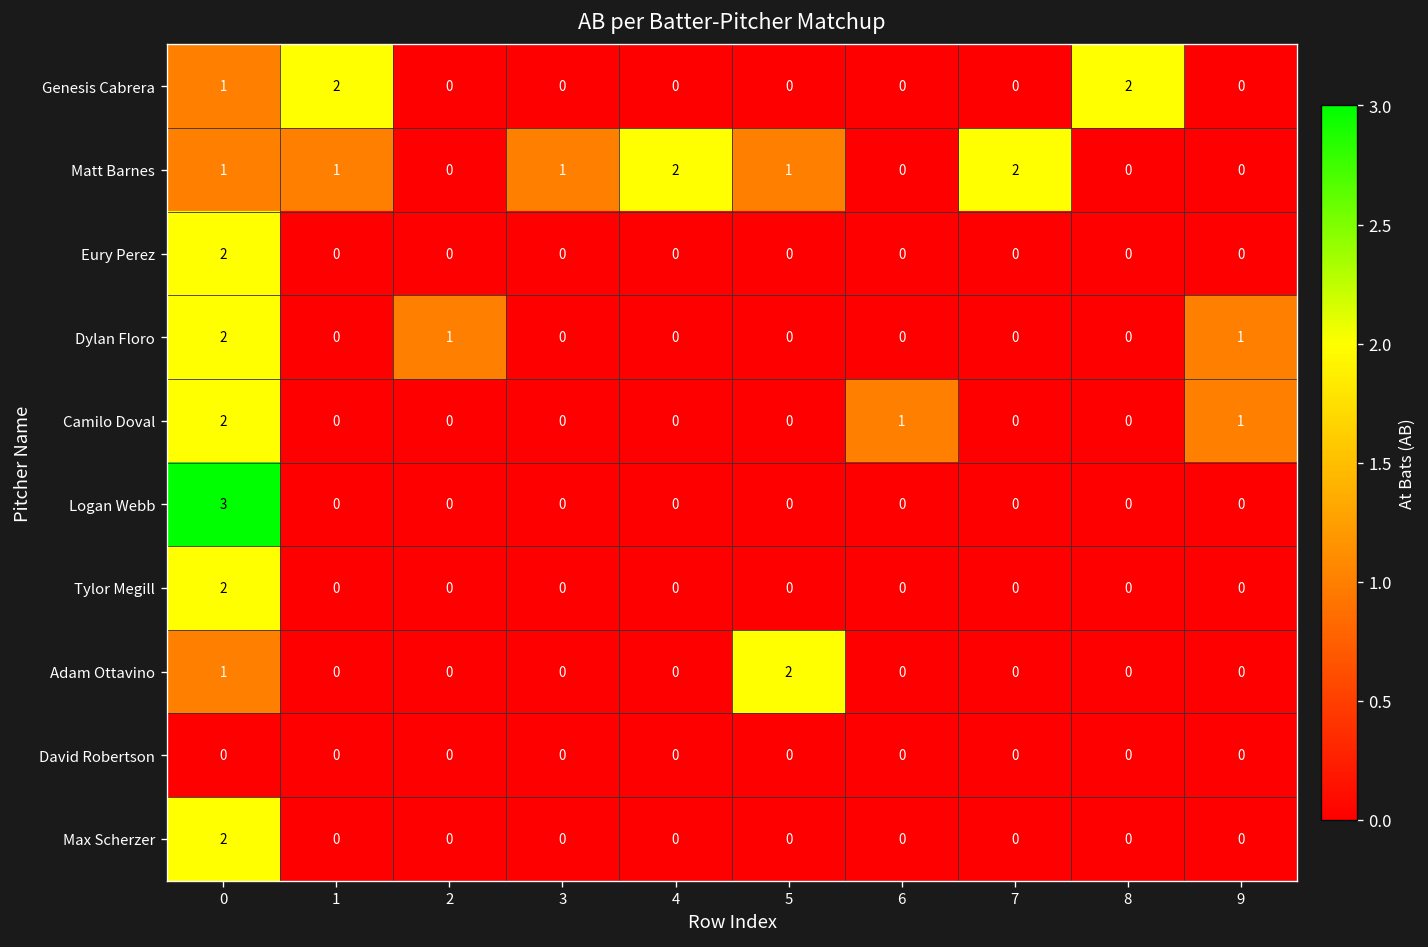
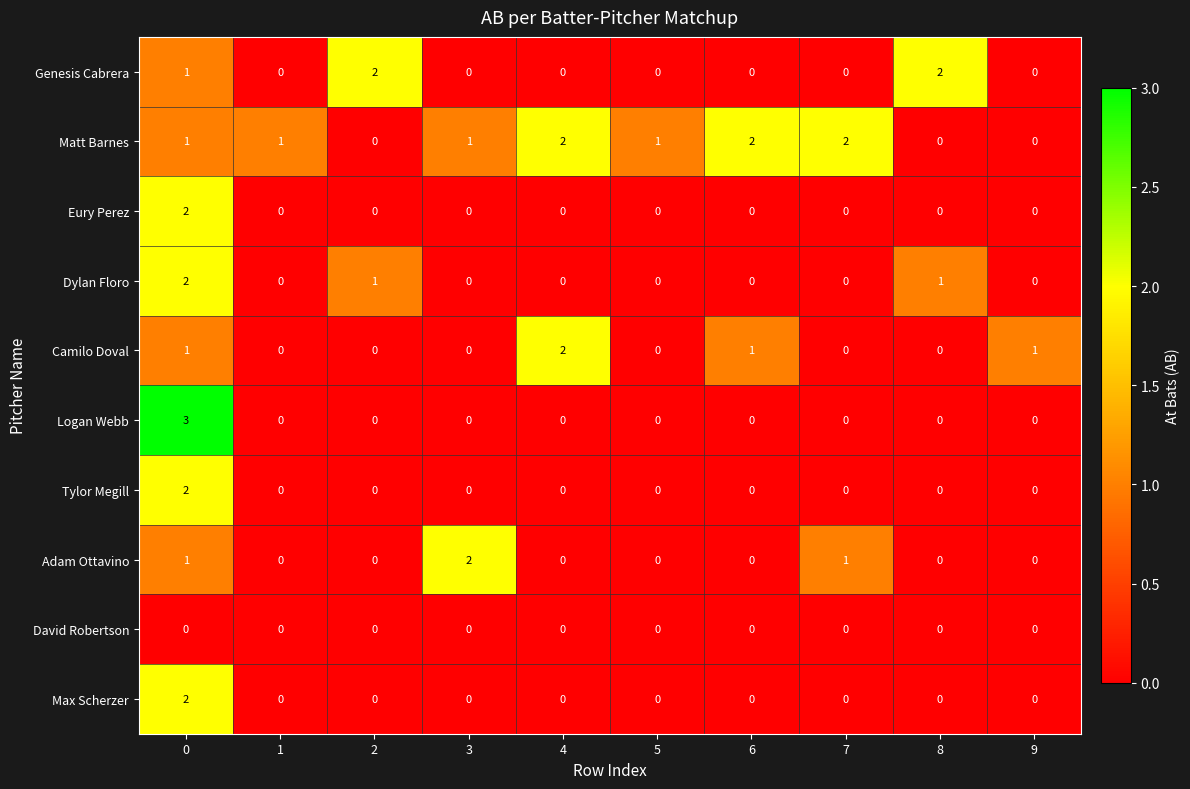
Genesis Cabrera, 1: 2 -> 0
Genesis Cabrera, 2: 0 -> 2
Matt Barnes, 6: 0 -> 2
Dylan Floro, 8: 0 -> 1
Dylan Floro, 9: 1 -> 0
Camilo Doval, 0: 2 -> 1
Camilo Doval, 4: 0 -> 2
Adam Ottavino, 3: 0 -> 2
Adam Ottavino, 5: 2 -> 0
Adam Ottavino, 7: 0 -> 1
